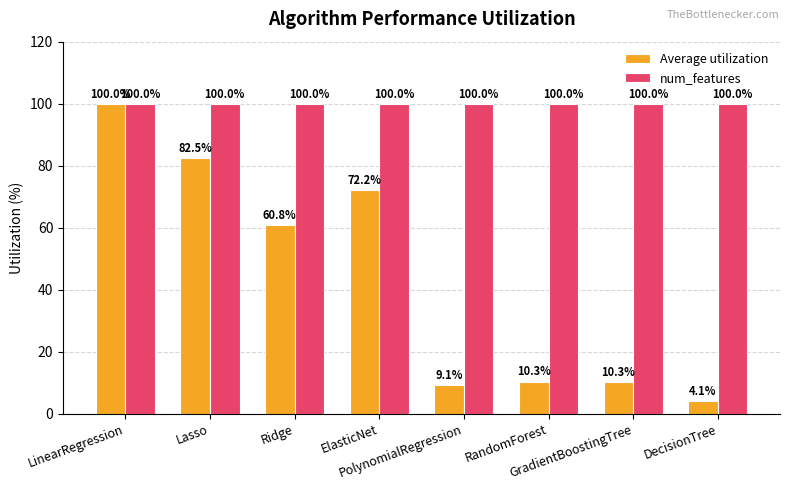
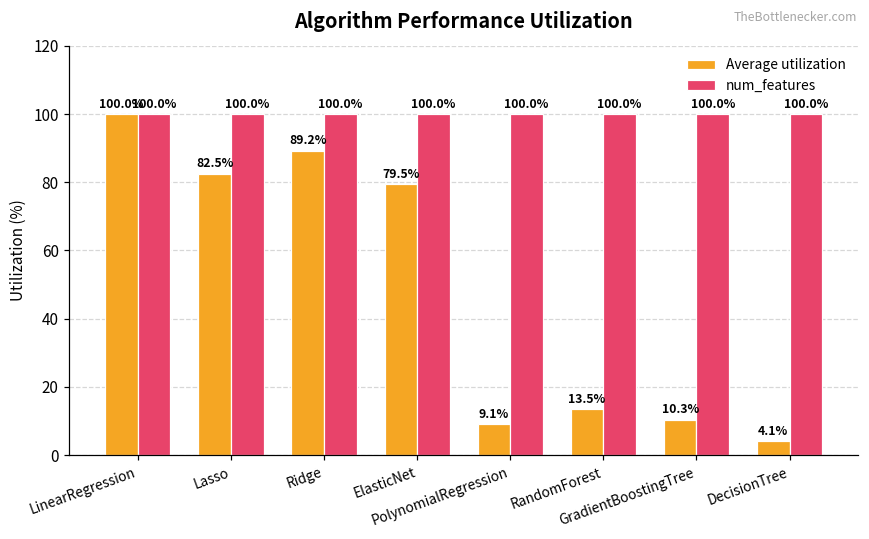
Average utilization, Ridge: 60.8% -> 89.2%
Average utilization, ElasticNet: 72.2% -> 79.5%
Average utilization, RandomForest: 10.3% -> 13.5%
